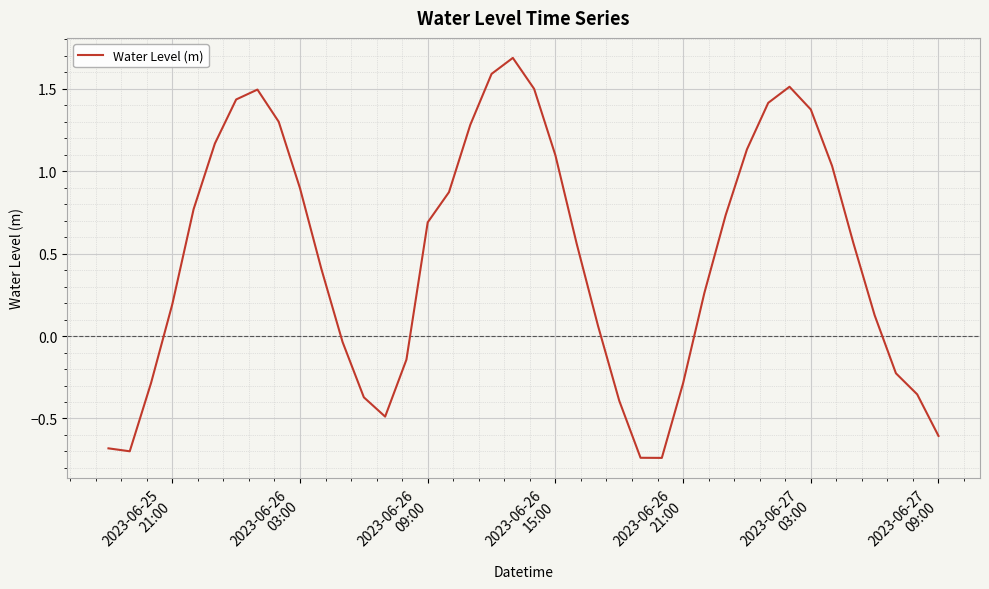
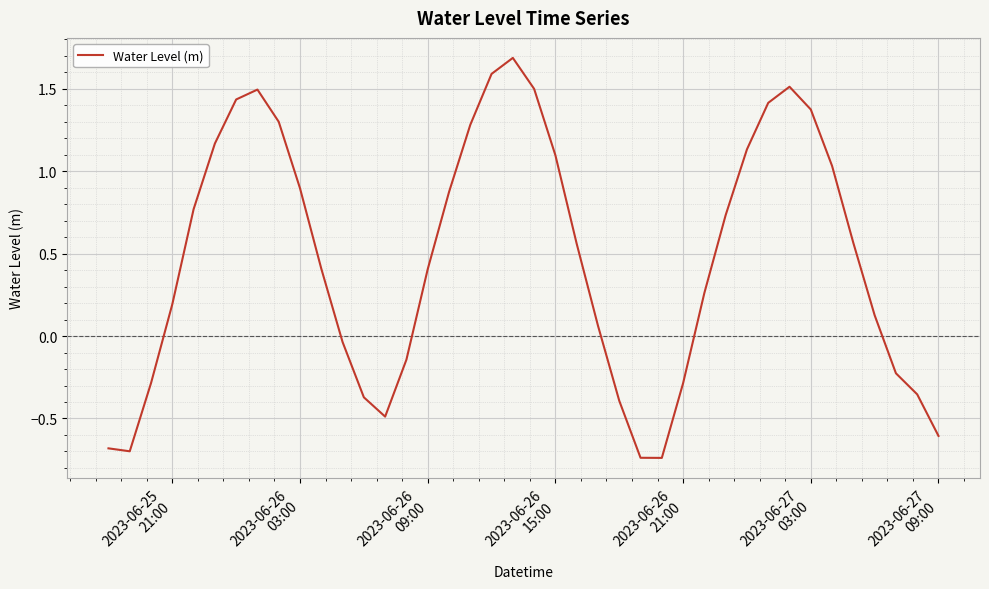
2023-06-26 09:00: 0.69 -> 0.41
